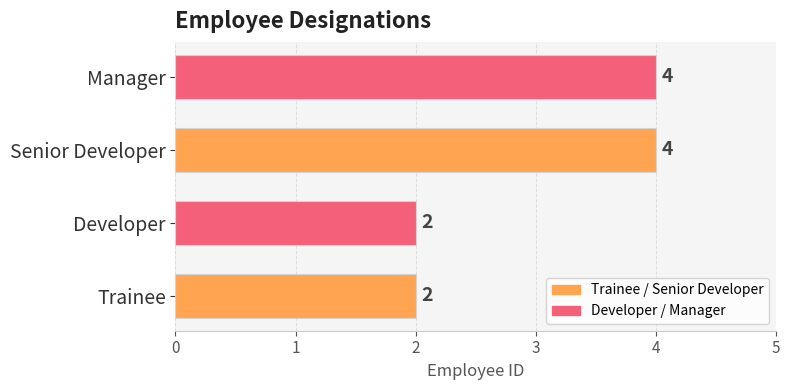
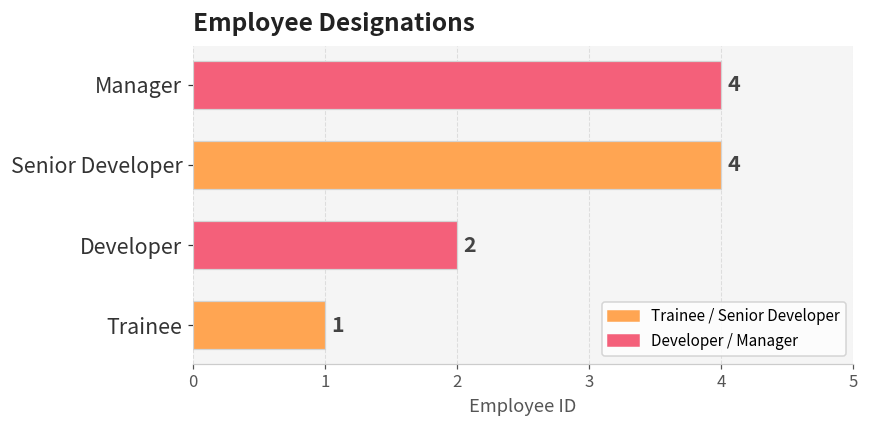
Trainee: 2 -> 1
